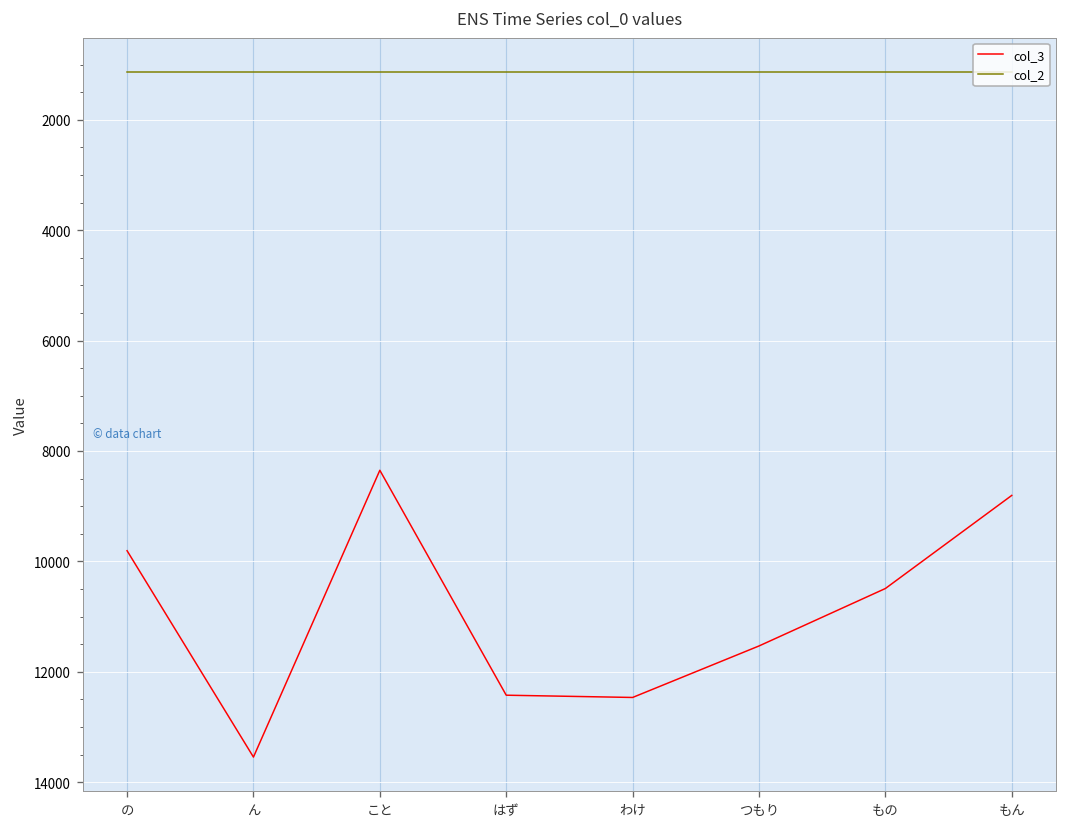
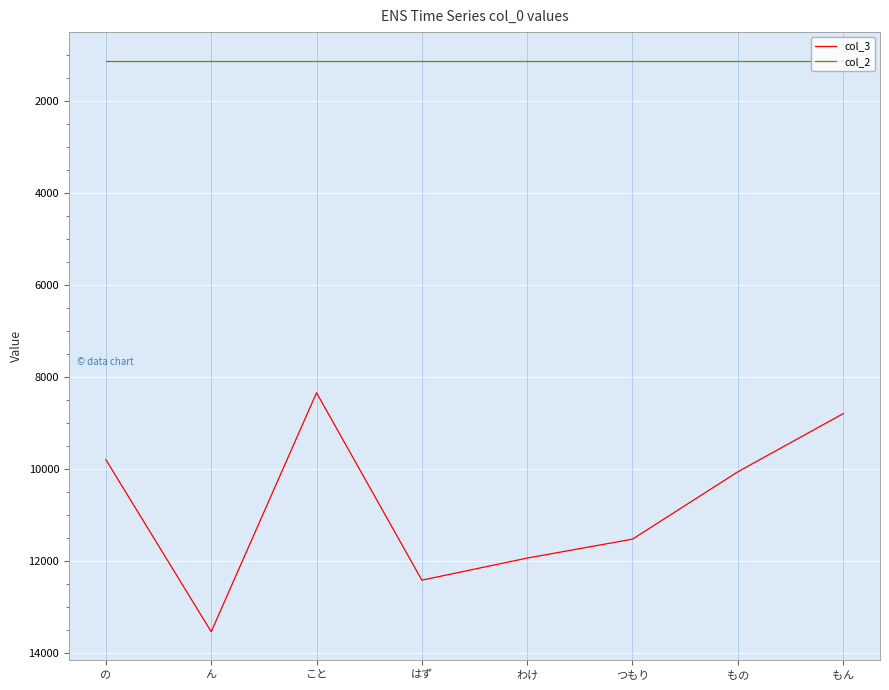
col_3, わけ: 12500 -> 11900
col_3, もの: 10500 -> 10100
